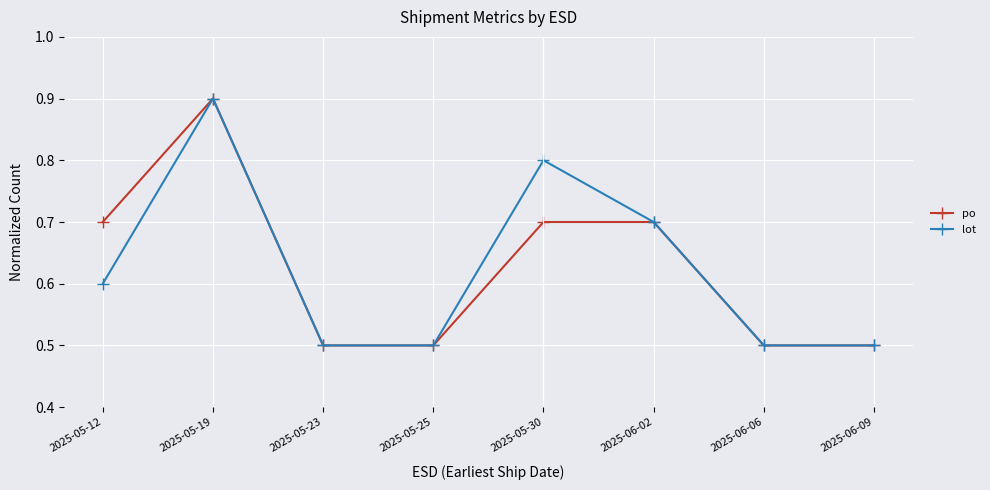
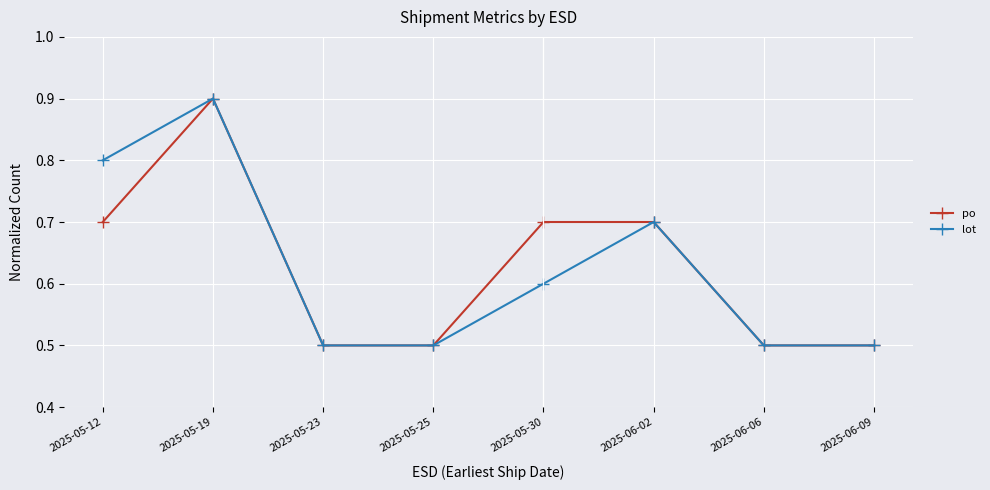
lot, 2025-05-12: 0.60 -> 0.80
lot, 2025-05-30: 0.80 -> 0.60
